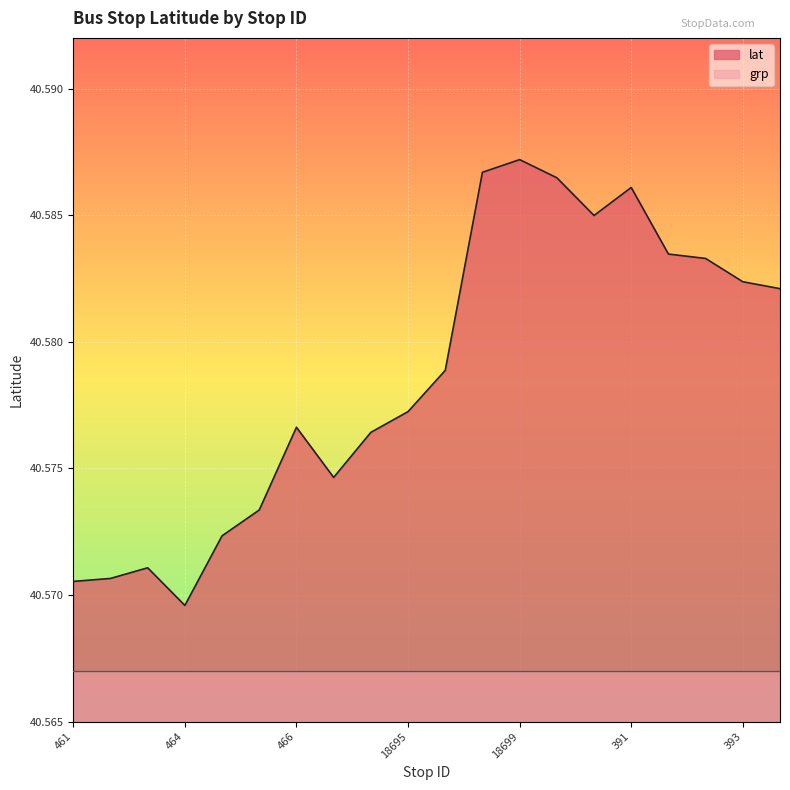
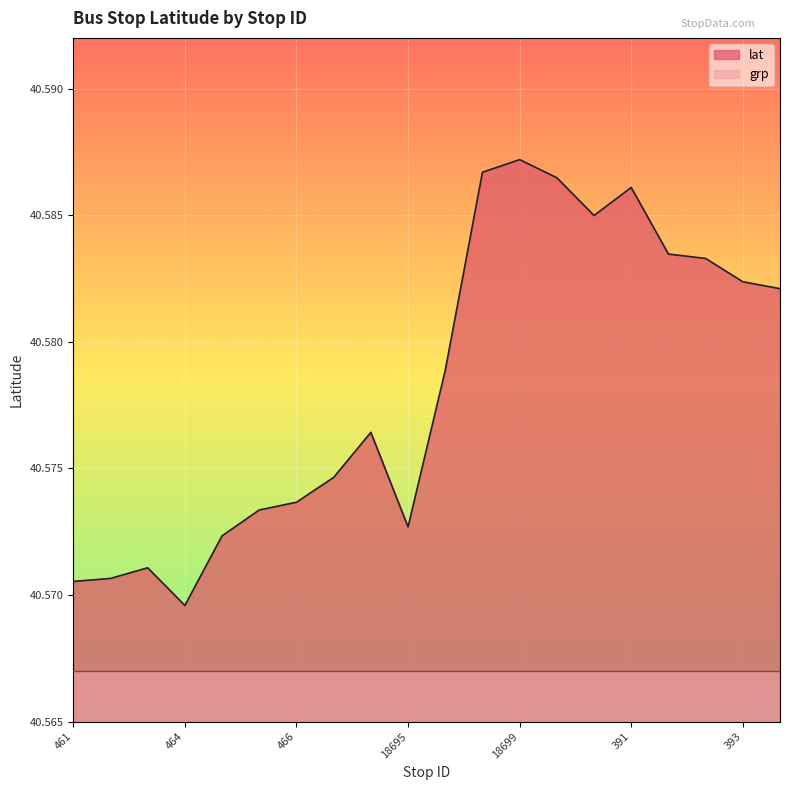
lat, 466: 40.5766 -> 40.5737
lat, 18695: 40.5772 -> 40.5727
